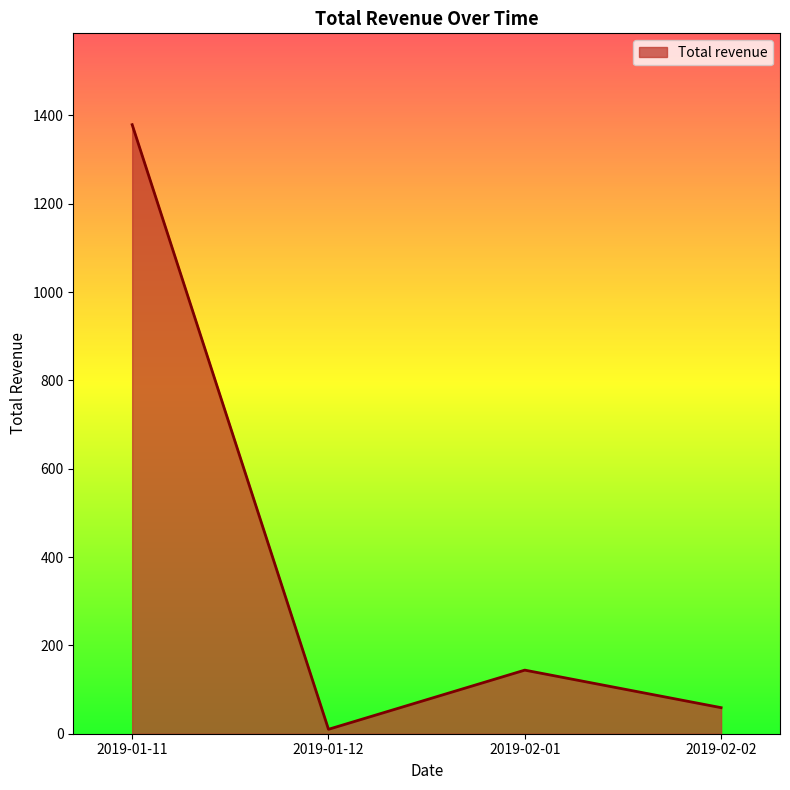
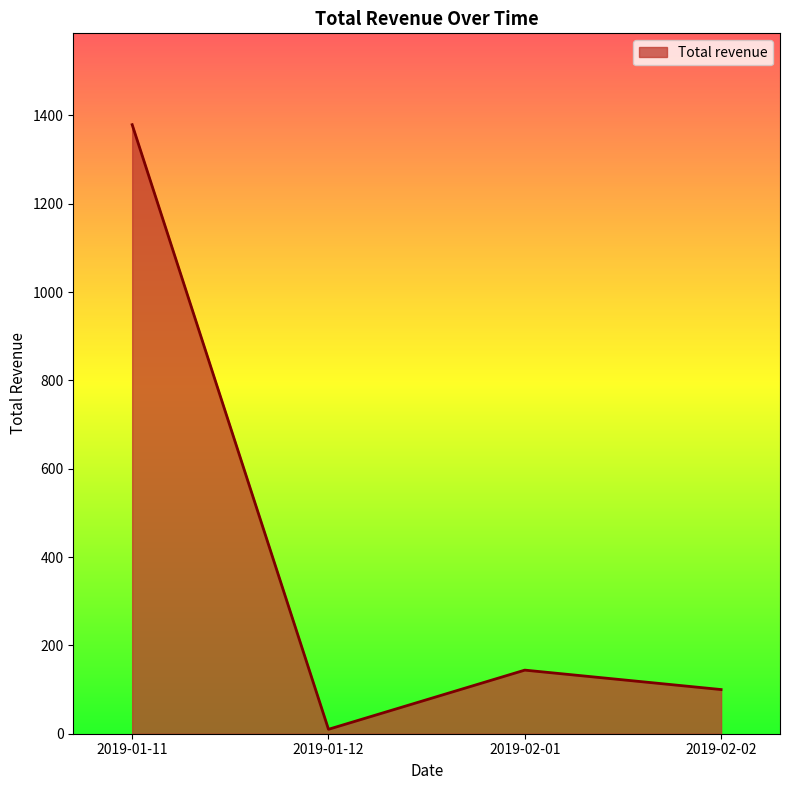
2019-02-02: 60 -> 100
